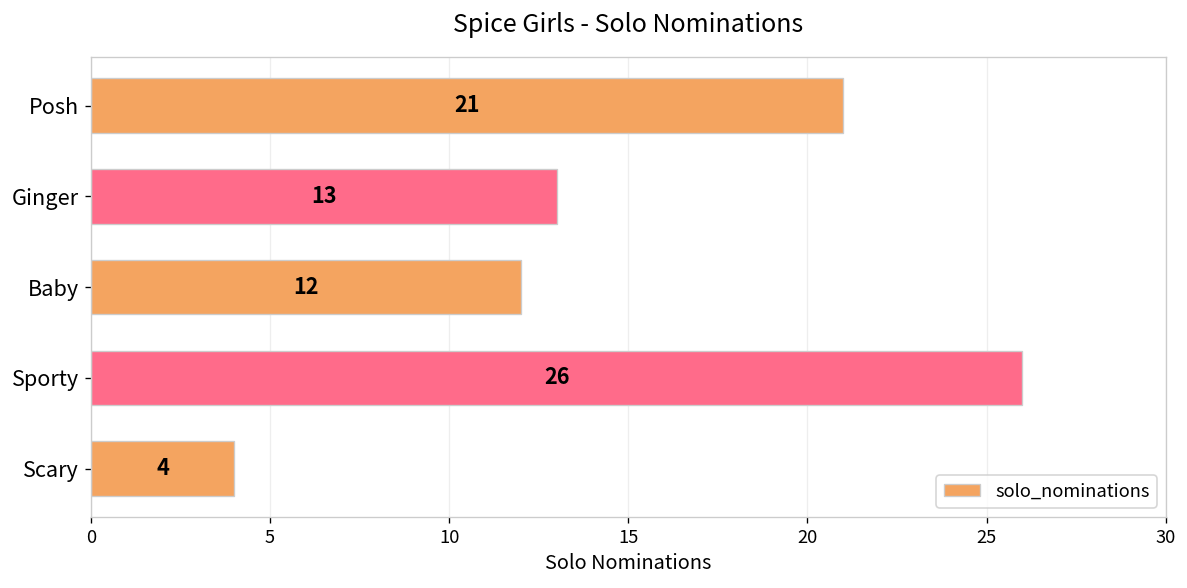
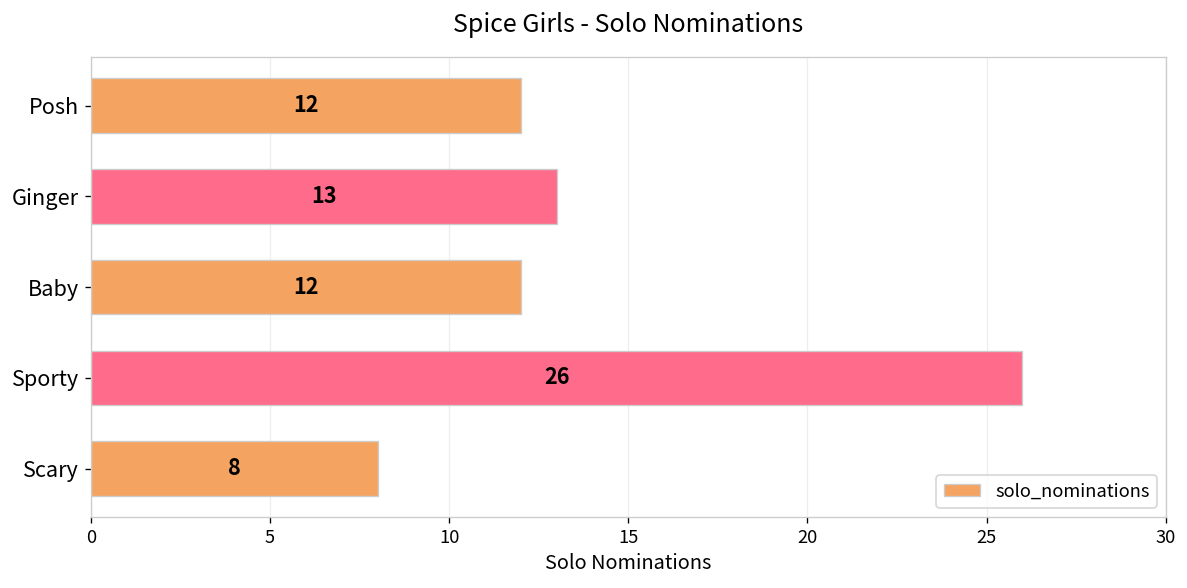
Posh: 21 -> 12
Scary: 4 -> 8
